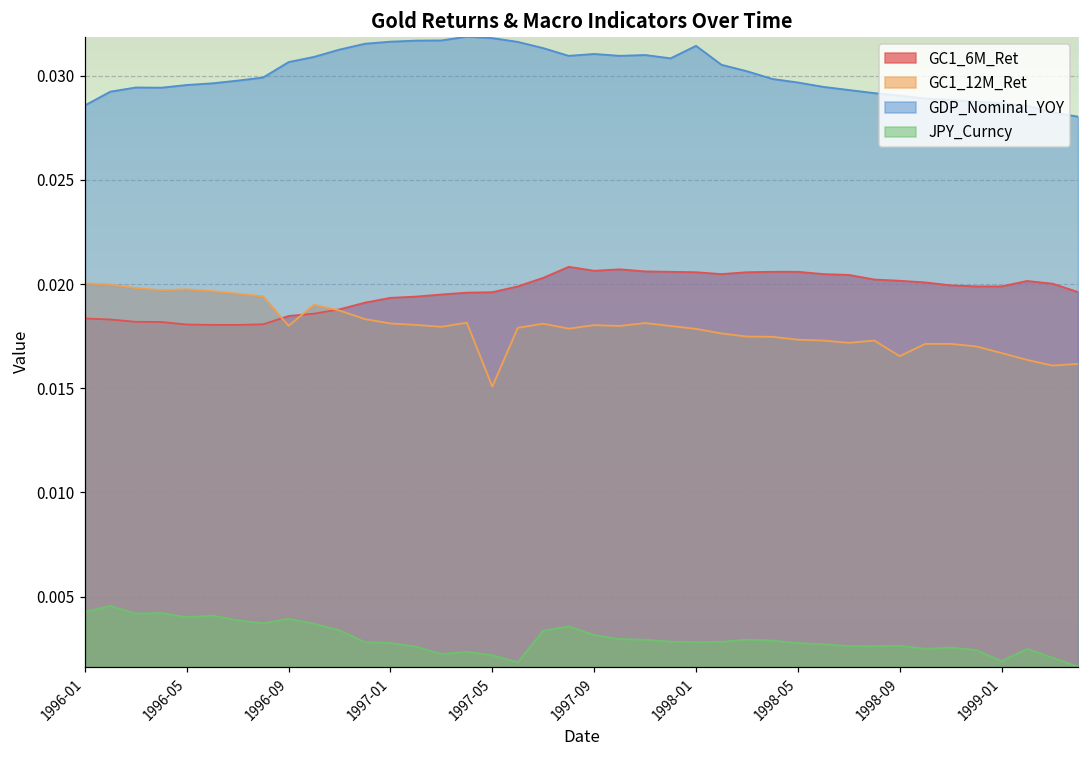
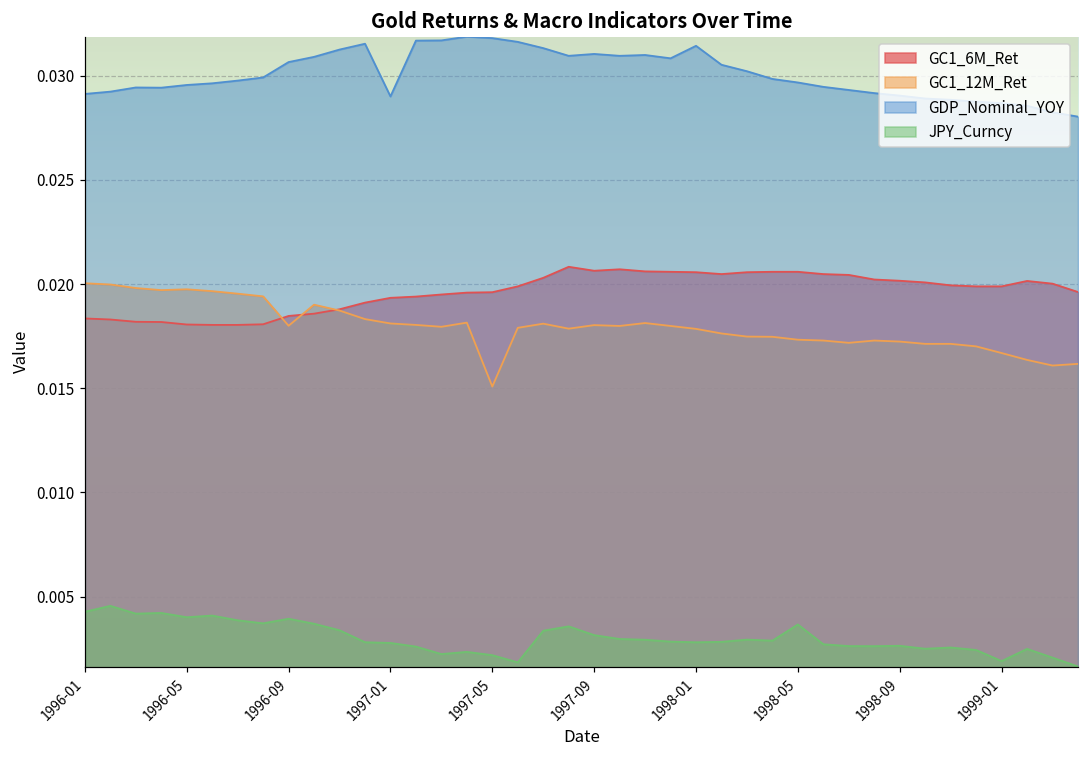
GDP_Nominal_YOY, 1996-01: 0.0286 -> 0.0291
GDP_Nominal_YOY, 1997-01: 0.0316 -> 0.0290
JPY_Curncy, 1998-05: 0.0028 -> 0.0037
GC1_12M_Ret, 1998-09: 0.0165 -> 0.0172
